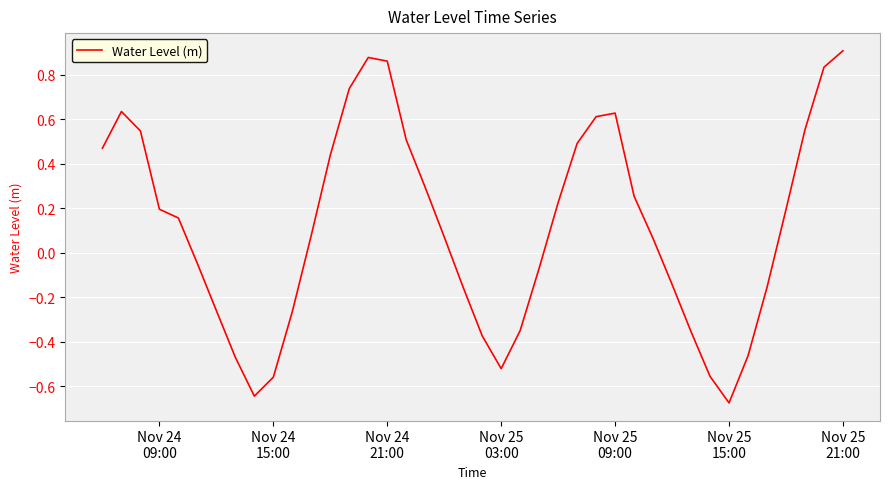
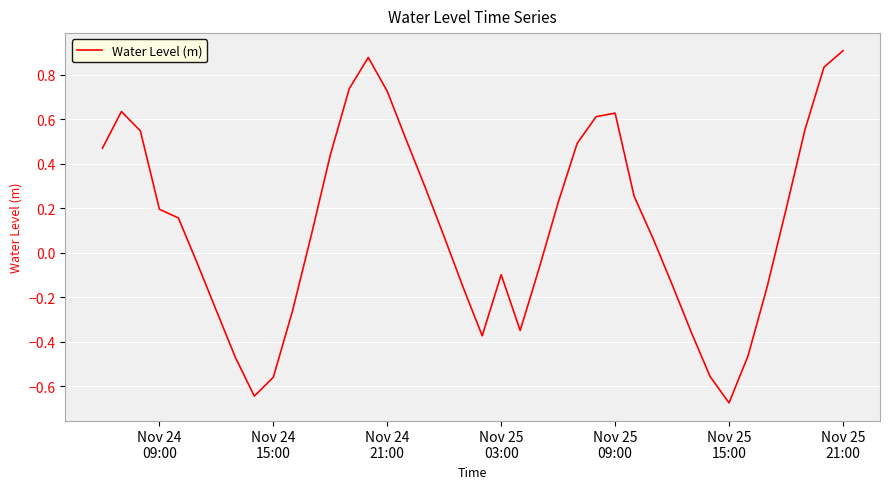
Nov 24 21:00: 0.86 -> 0.73
Nov 25 03:00: -0.52 -> -0.10
